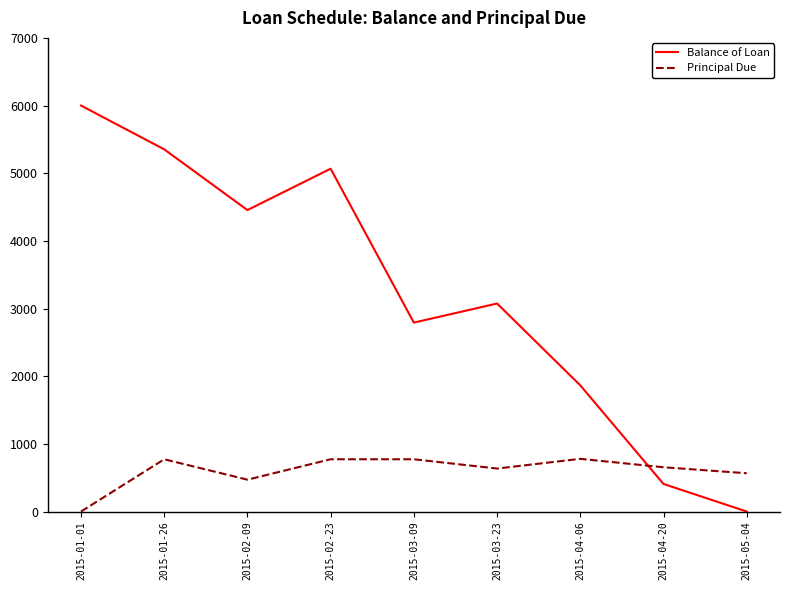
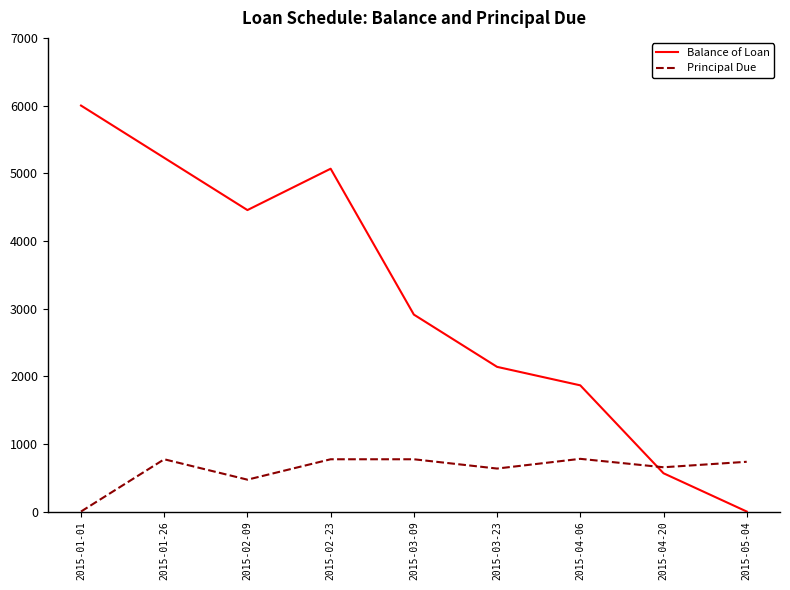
Balance of Loan, 2015-01-26: 5400 -> 5200
Balance of Loan, 2015-03-09: 2800 -> 2900
Balance of Loan, 2015-03-23: 3100 -> 2100
Balance of Loan, 2015-04-20: 400 -> 600
Principal Due, 2015-05-04: 600 -> 700
